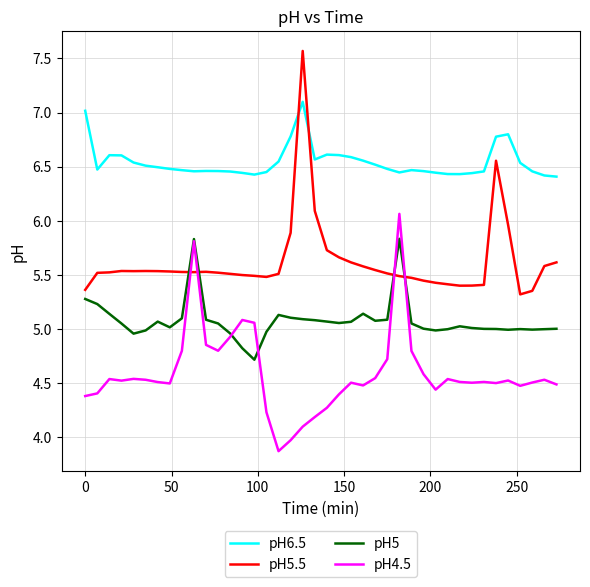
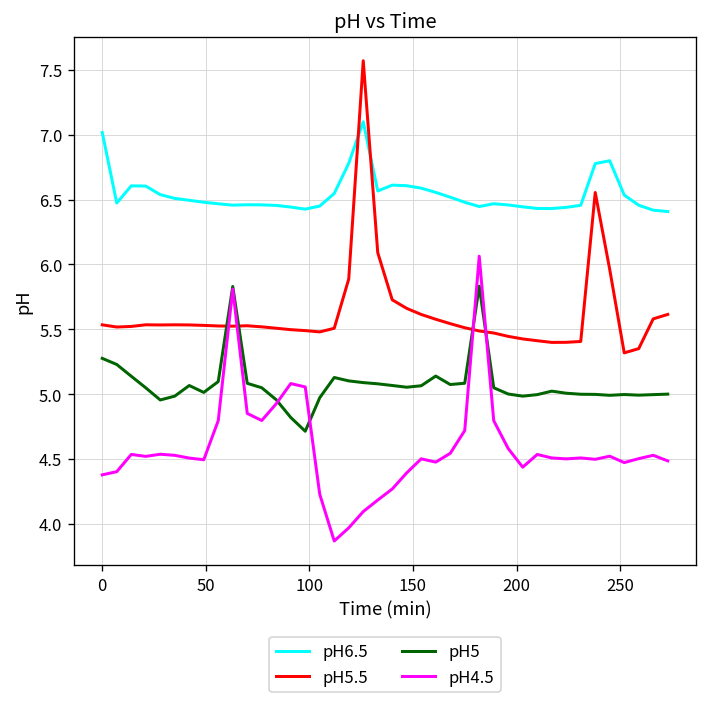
pH5.5, 0: 5.36 -> 5.53
